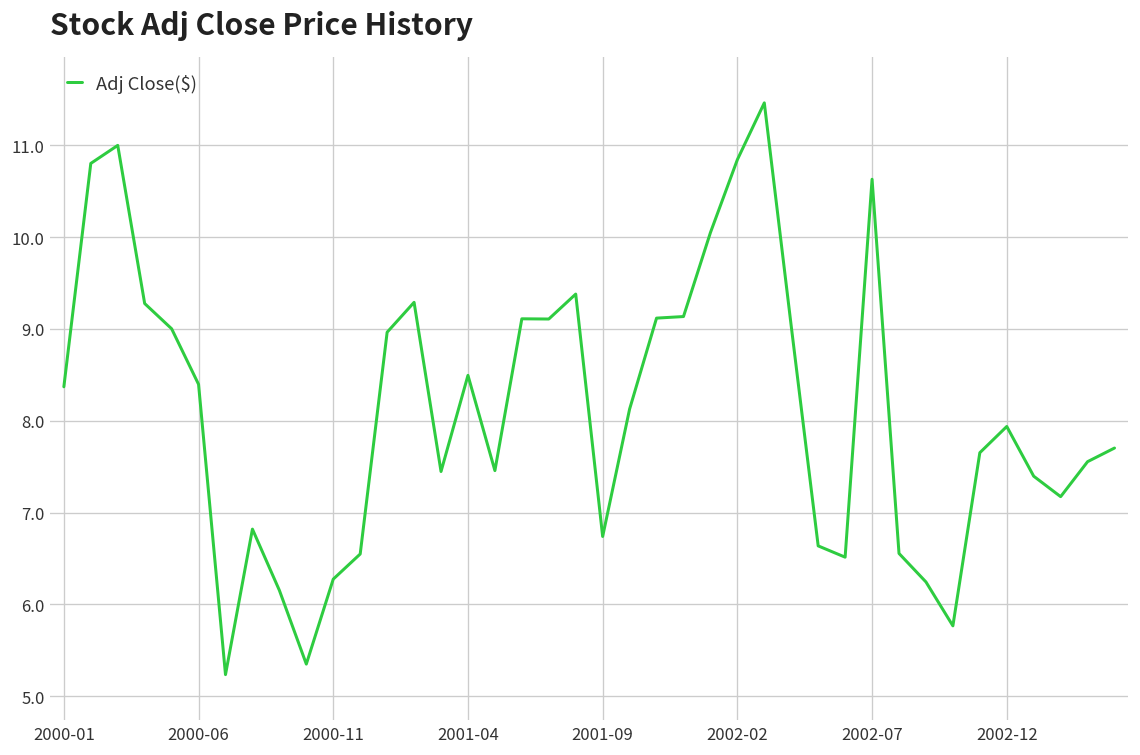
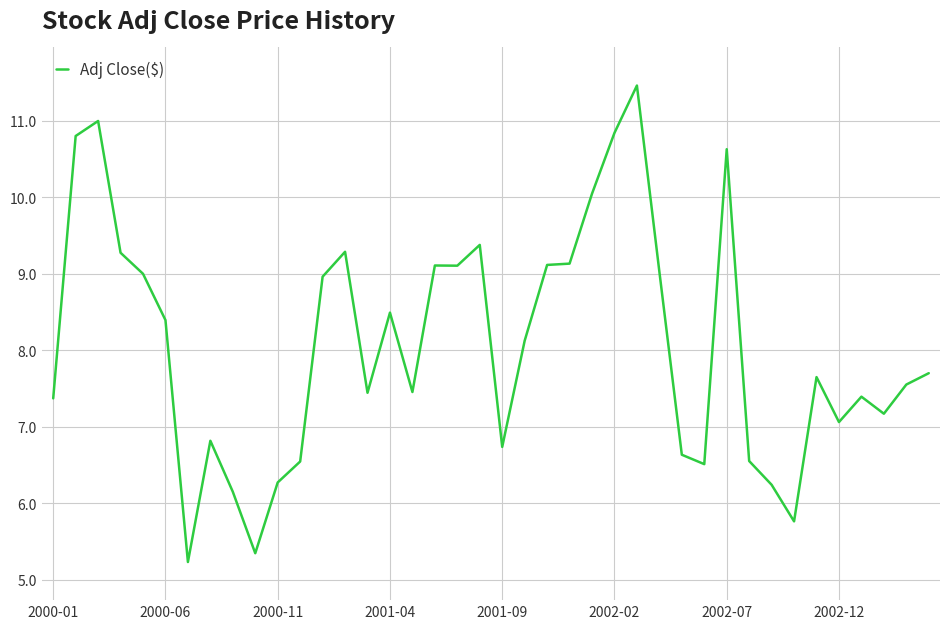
2000-01: 8.4 -> 7.4
2002-12: 7.9 -> 7.1
